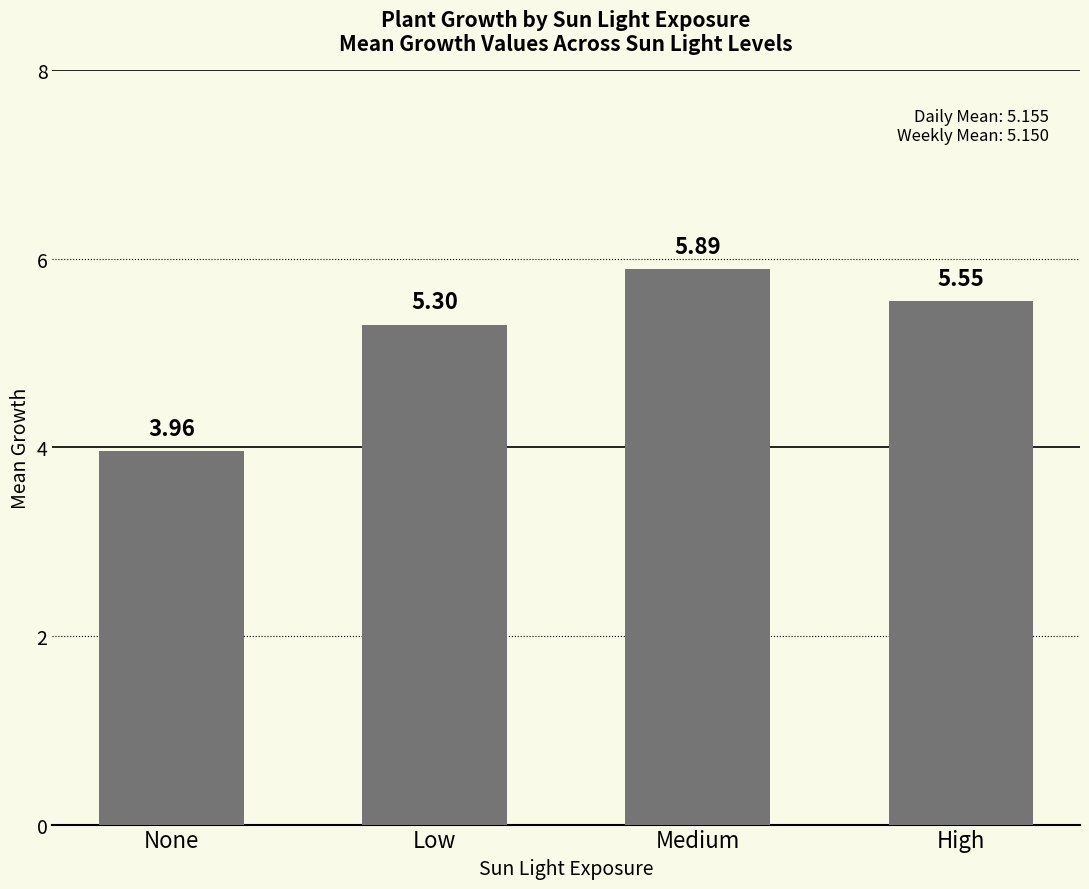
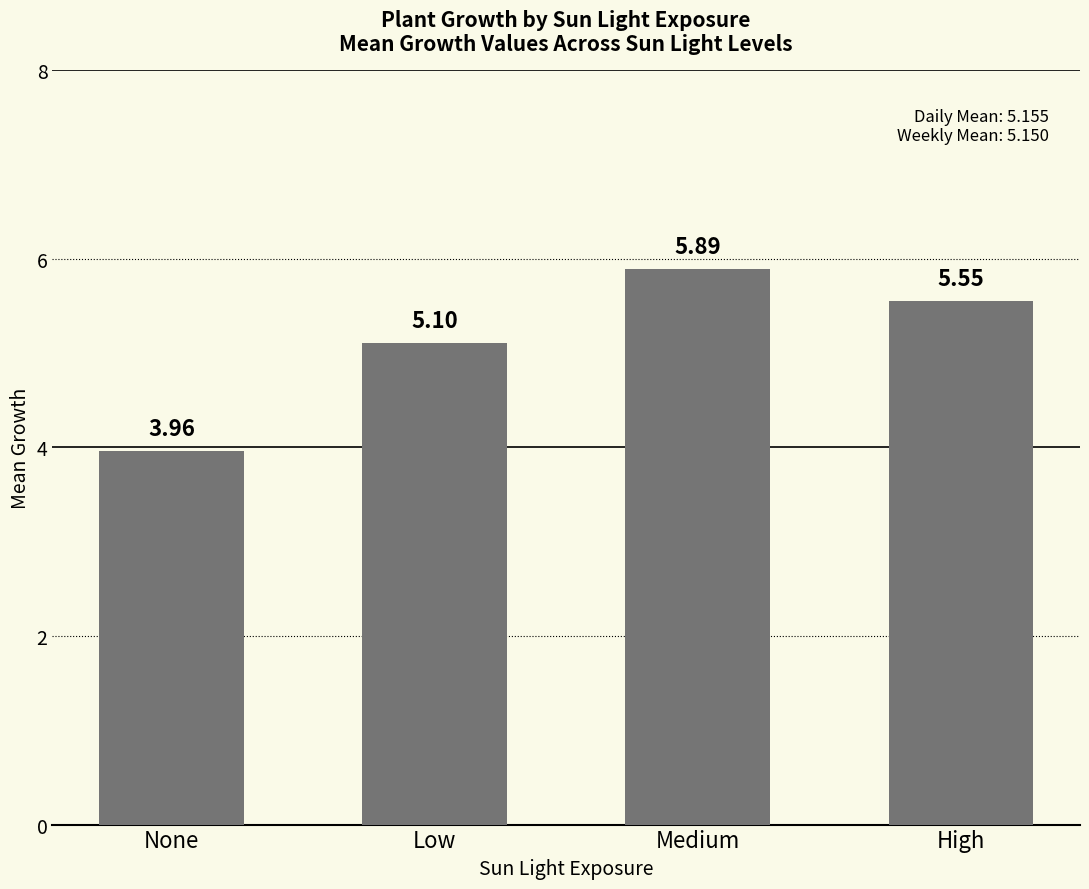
Low: 5.30 -> 5.10
